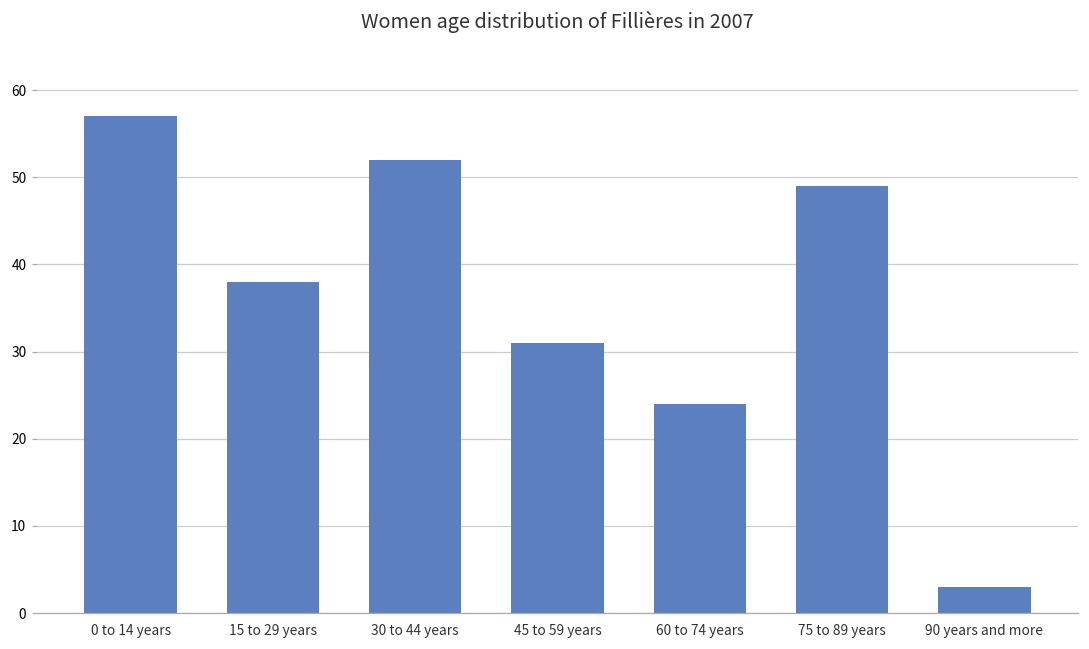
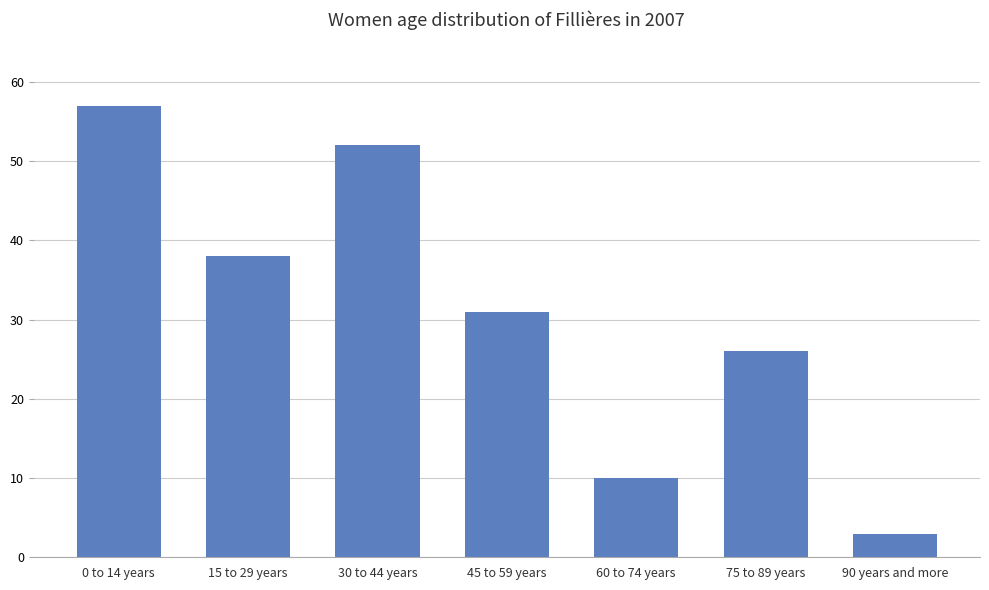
60 to 74 years: 24 -> 10
75 to 89 years: 49 -> 26
